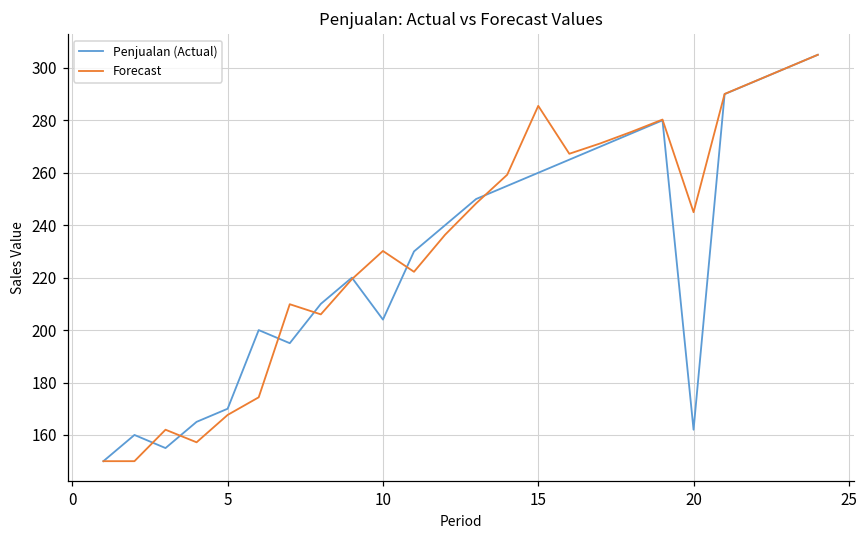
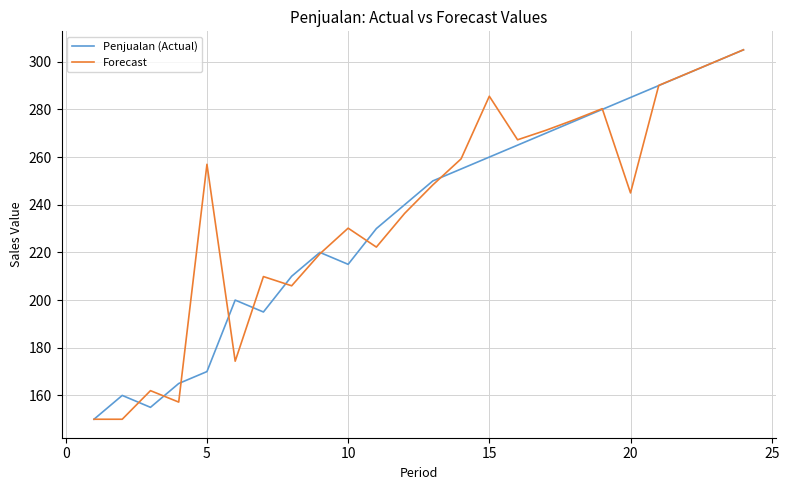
Forecast, 5: 168 -> 257
Penjualan (Actual), 10: 204 -> 215
Penjualan (Actual), 20: 162 -> 285
